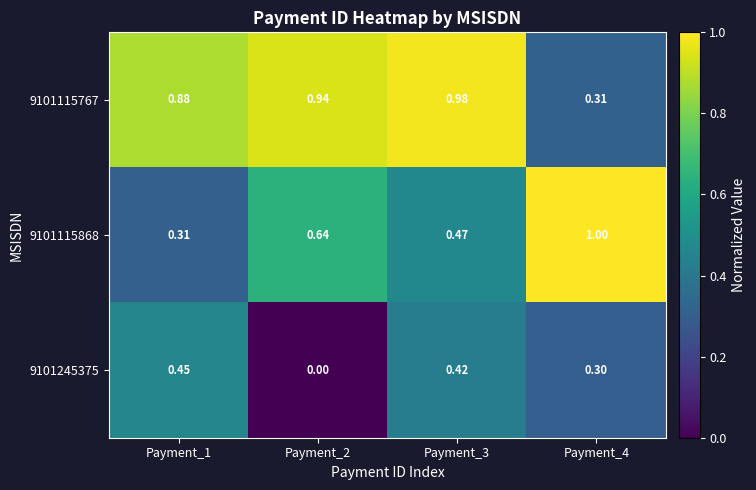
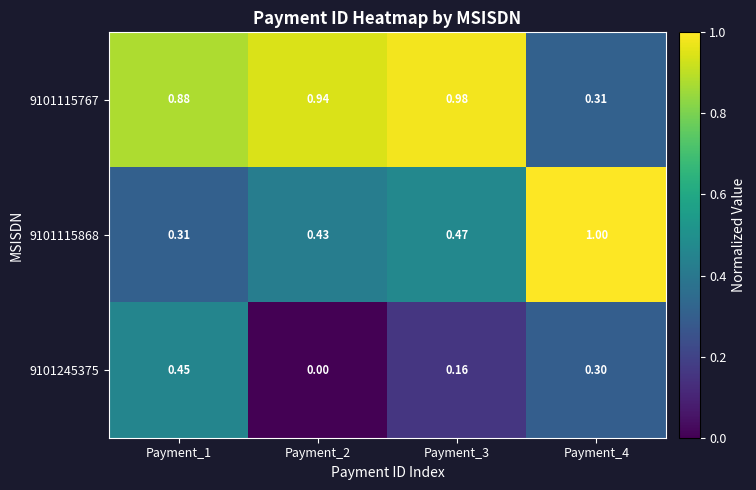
9101115868, Payment_2: 0.64 -> 0.43
9101245375, Payment_3: 0.42 -> 0.16
